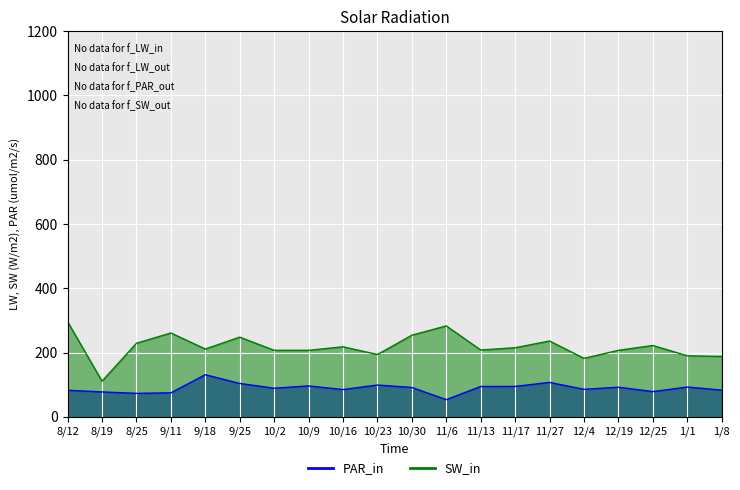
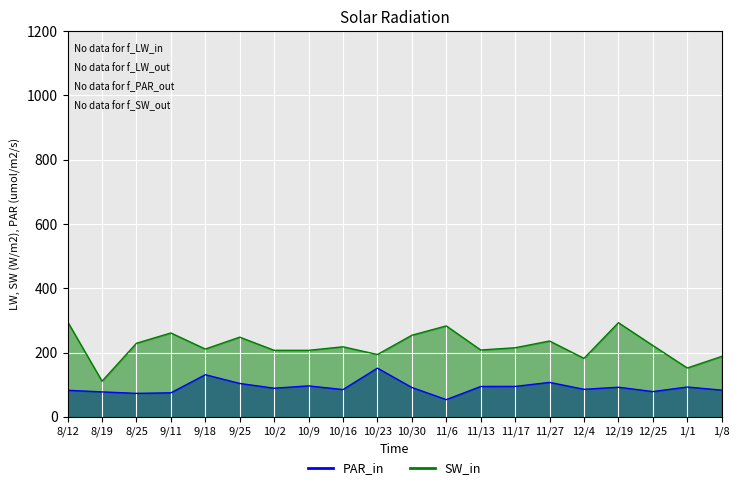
PAR_in, 10/23: 100 -> 150
SW_in, 12/19: 210 -> 290
SW_in, 1/1: 190 -> 150
